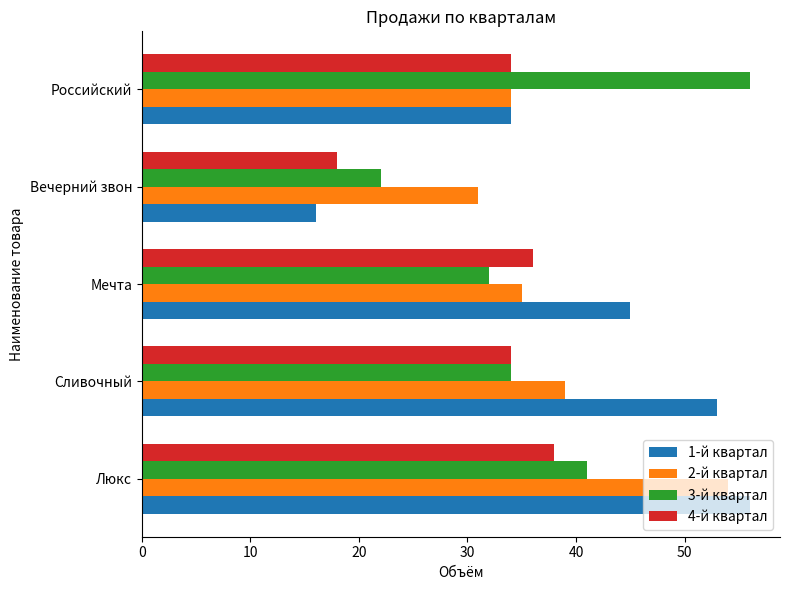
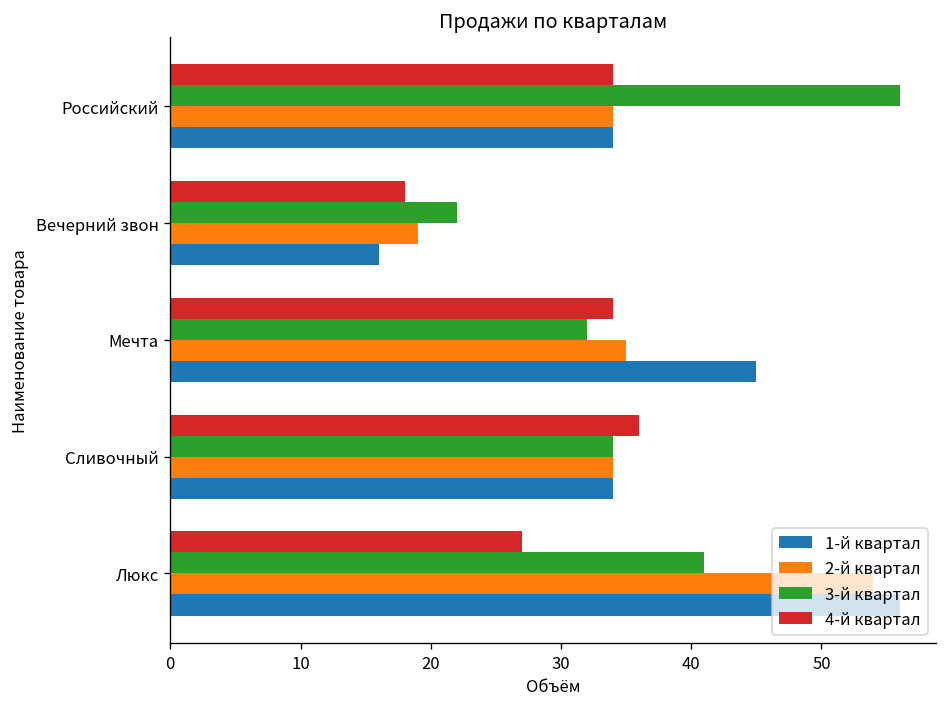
2-й квартал, Вечерний звон: 31 -> 19
4-й квартал, Мечта: 36 -> 34
4-й квартал, Сливочный: 34 -> 36
2-й квартал, Сливочный: 39 -> 34
1-й квартал, Сливочный: 53 -> 34
4-й квартал, Люкс: 38 -> 27
